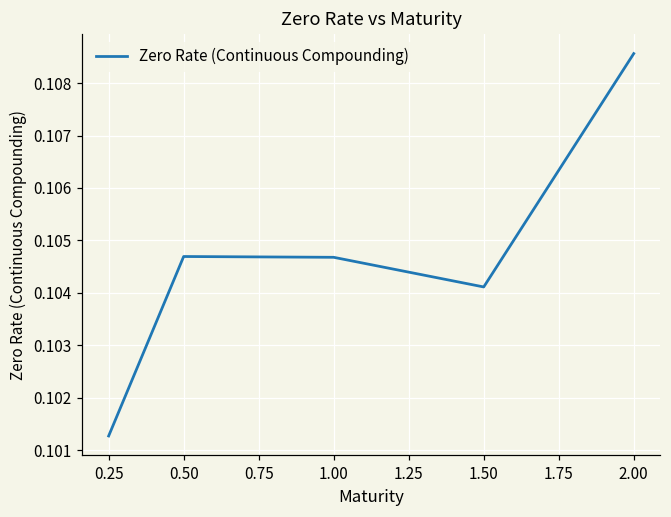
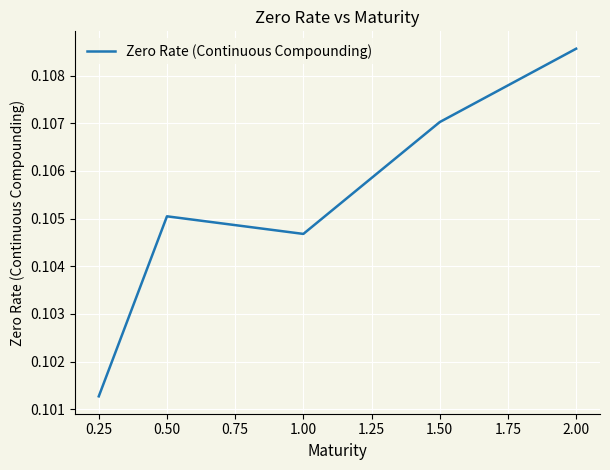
0.50: 0.1047 -> 0.1050
1.50: 0.1041 -> 0.1070
